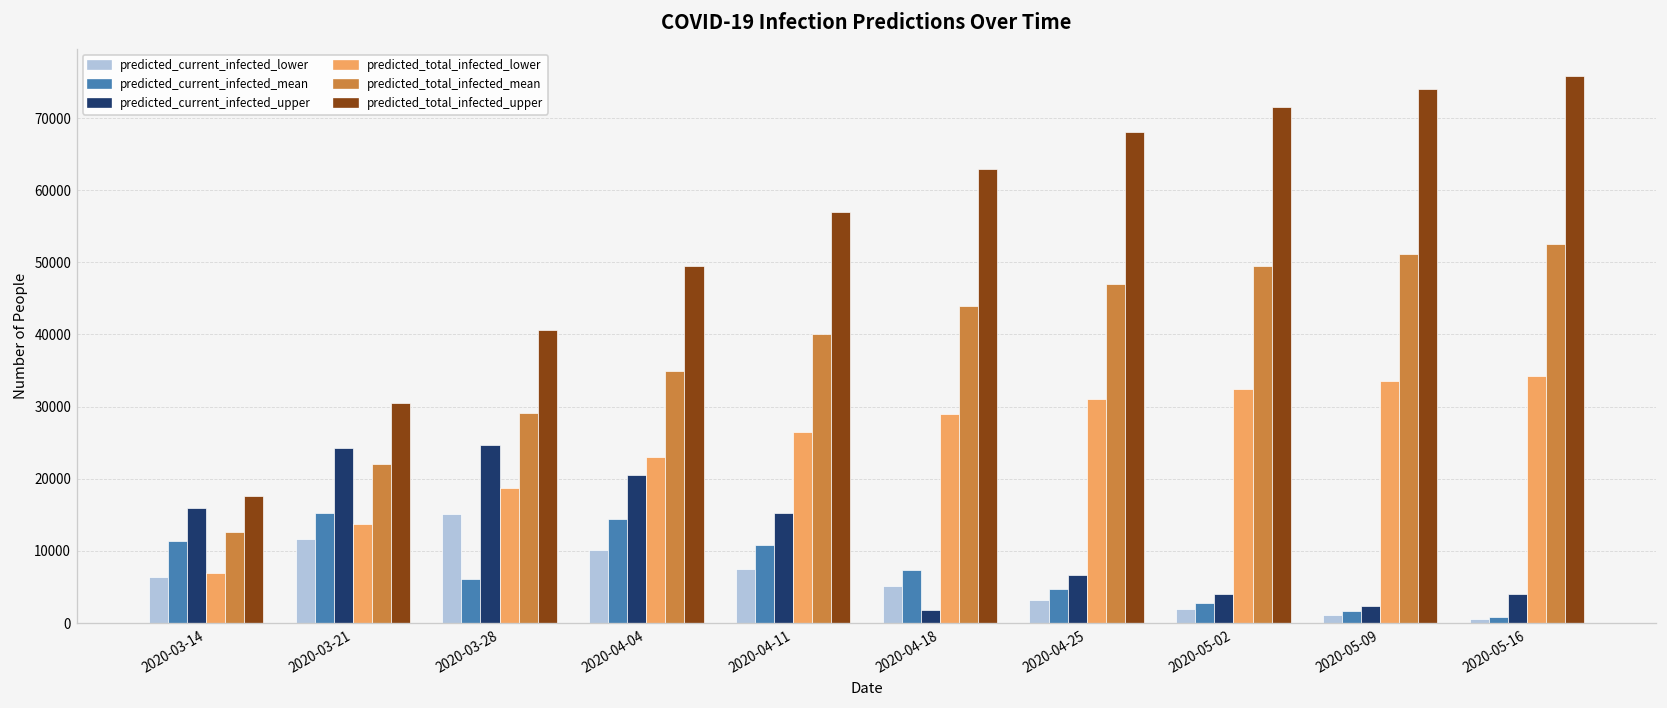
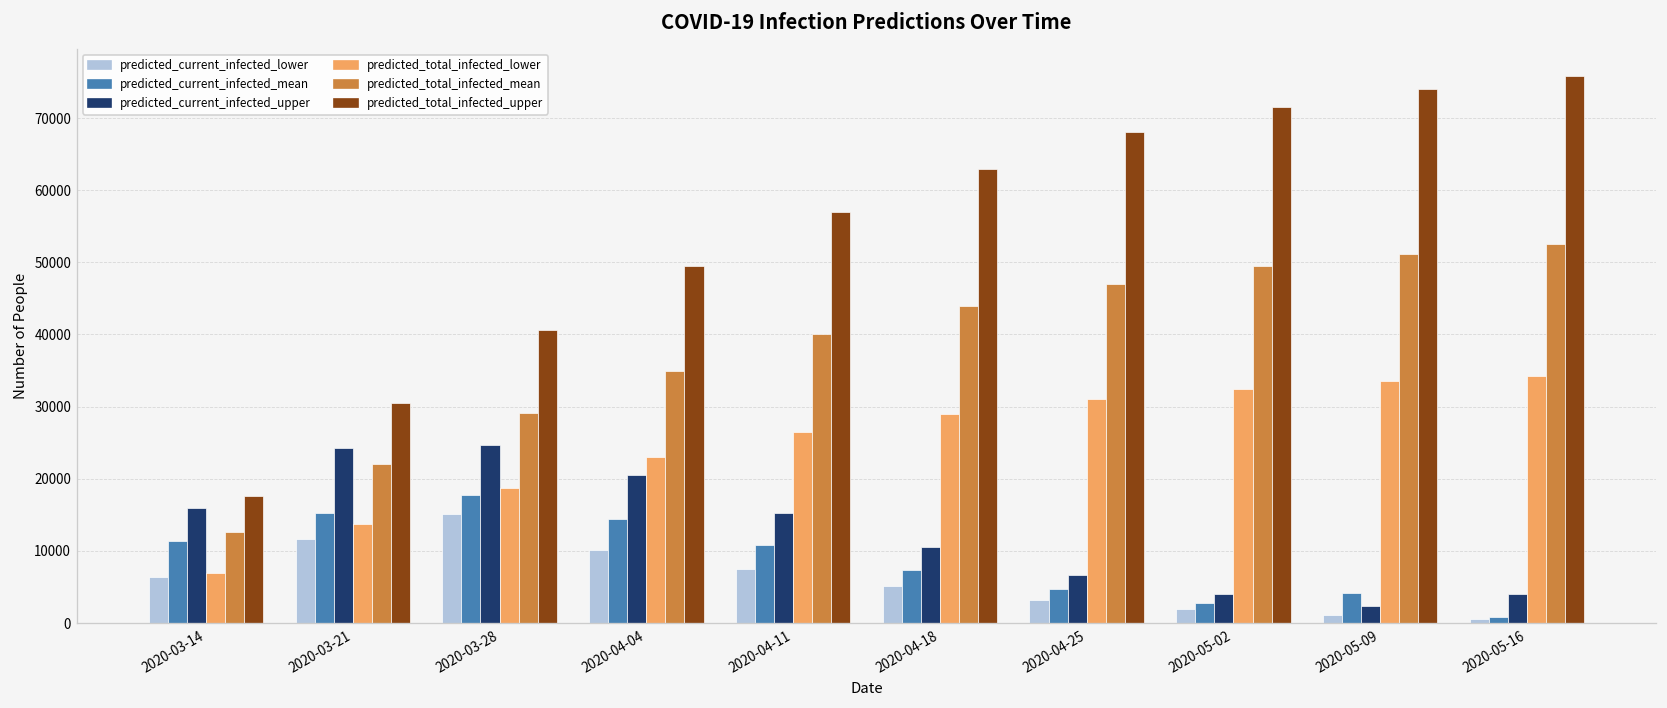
predicted_current_infected_mean, 2020-03-28: 6000 -> 18000
predicted_current_infected_upper, 2020-04-18: 2000 -> 11000
predicted_current_infected_mean, 2020-05-09: 2000 -> 4000
